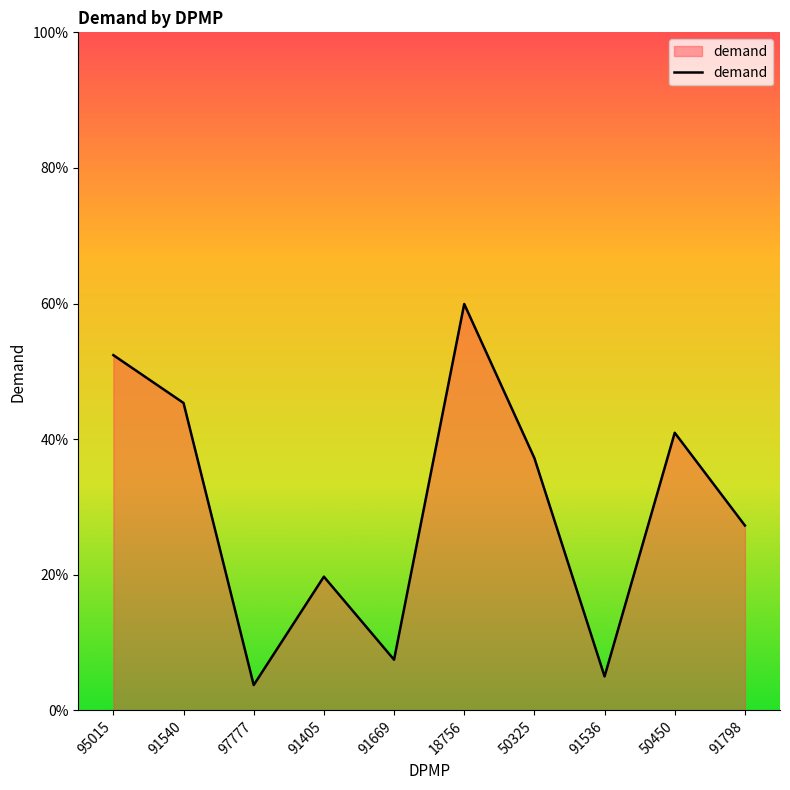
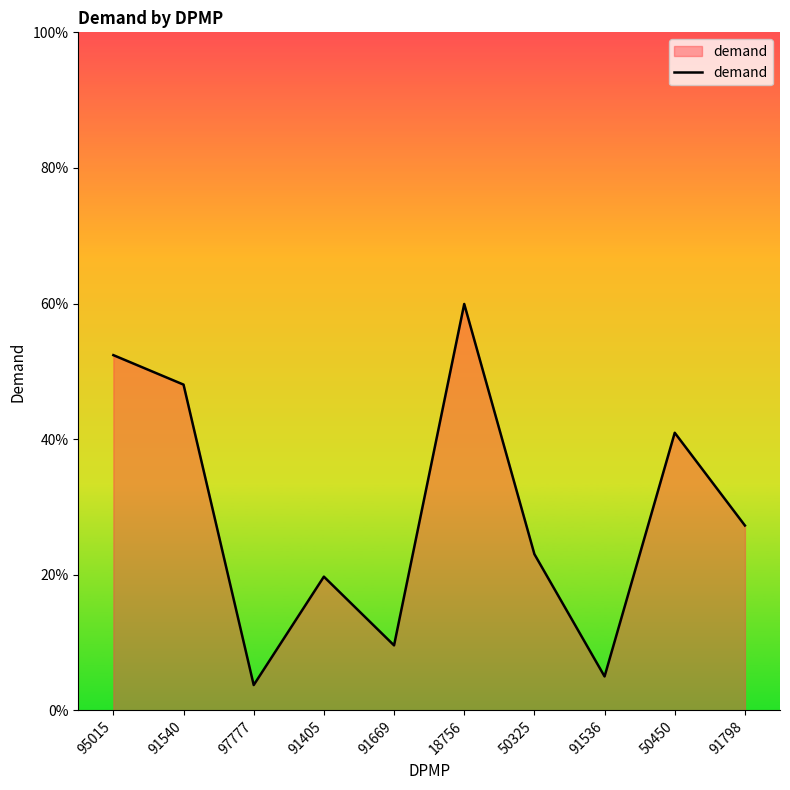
91540: 45% -> 48%
91669: 7% -> 10%
50325: 37% -> 23%
